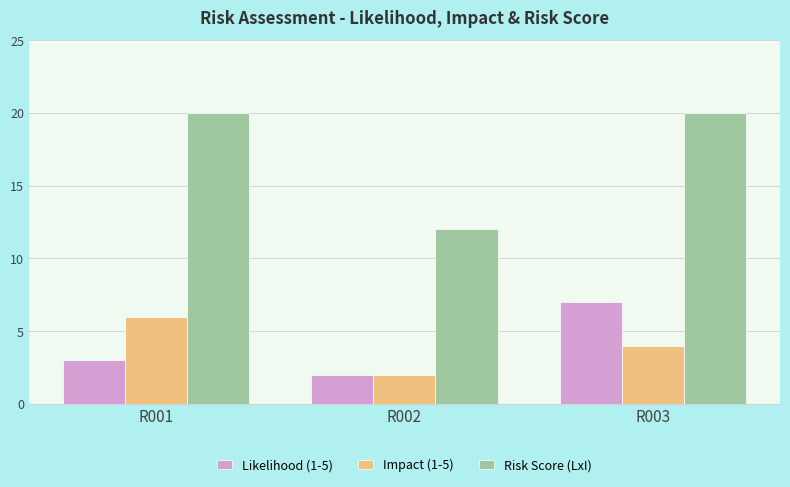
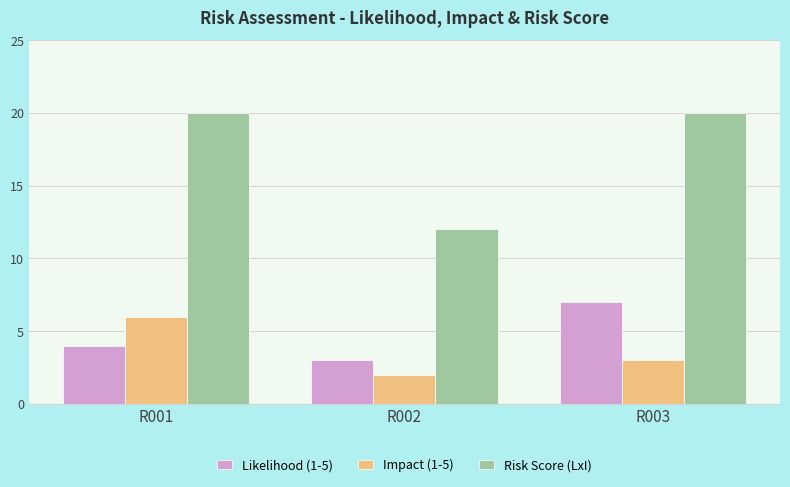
Likelihood (1-5), R001: 3 -> 4
Likelihood (1-5), R002: 2 -> 3
Impact (1-5), R003: 4 -> 3
